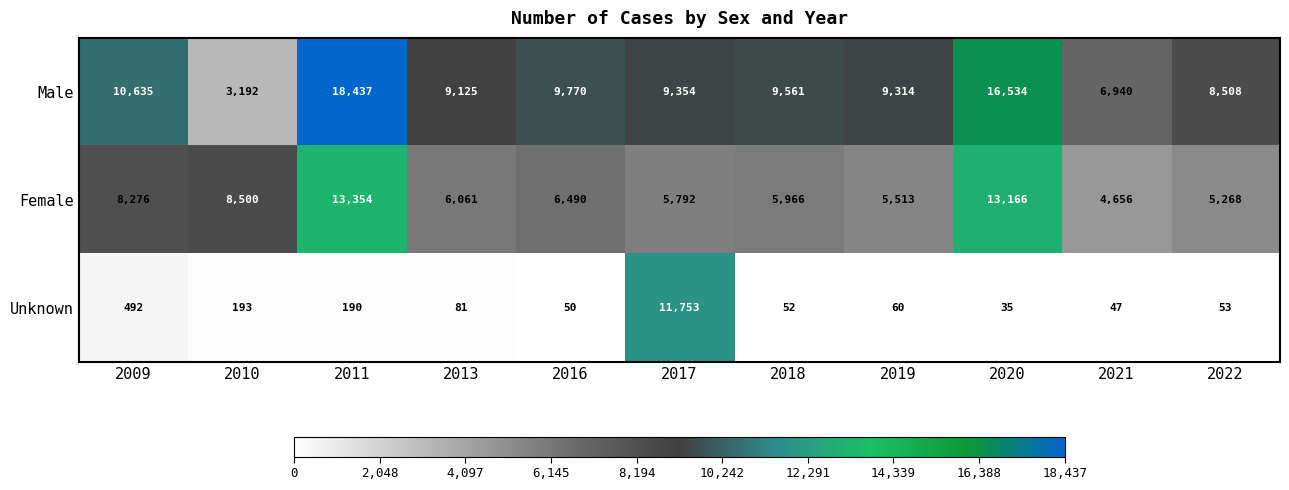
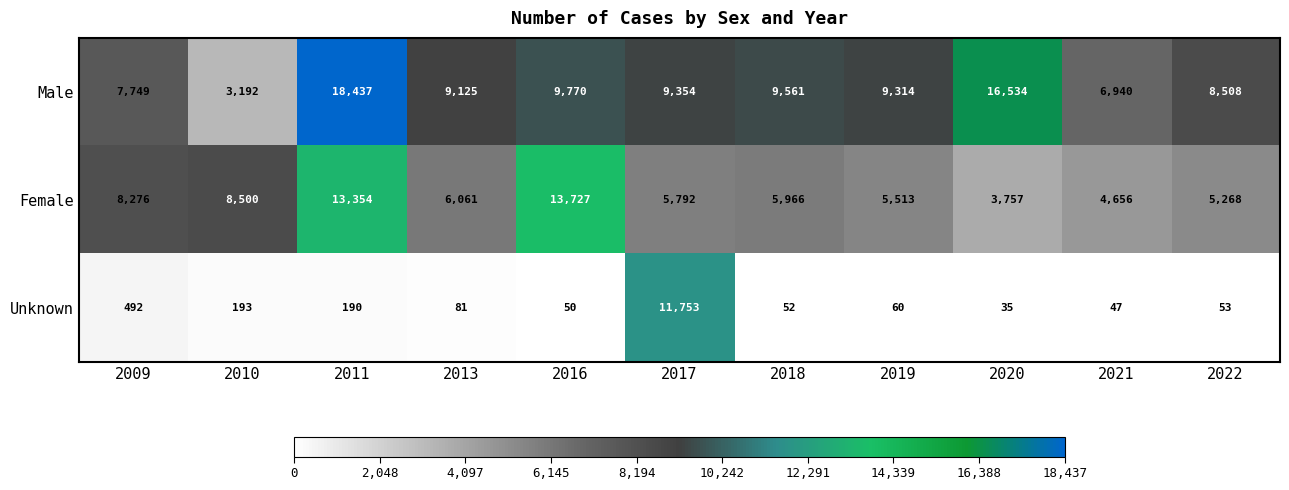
Male, 2009: 10,635 -> 7,749
Female, 2016: 6,490 -> 13,727
Female, 2020: 13,166 -> 3,757
